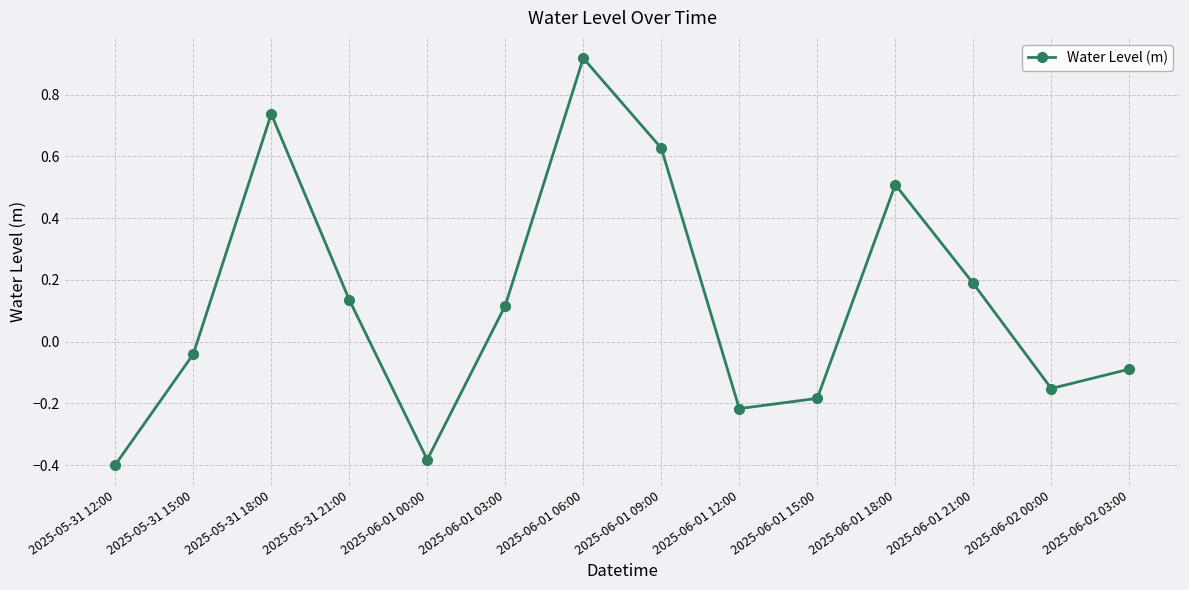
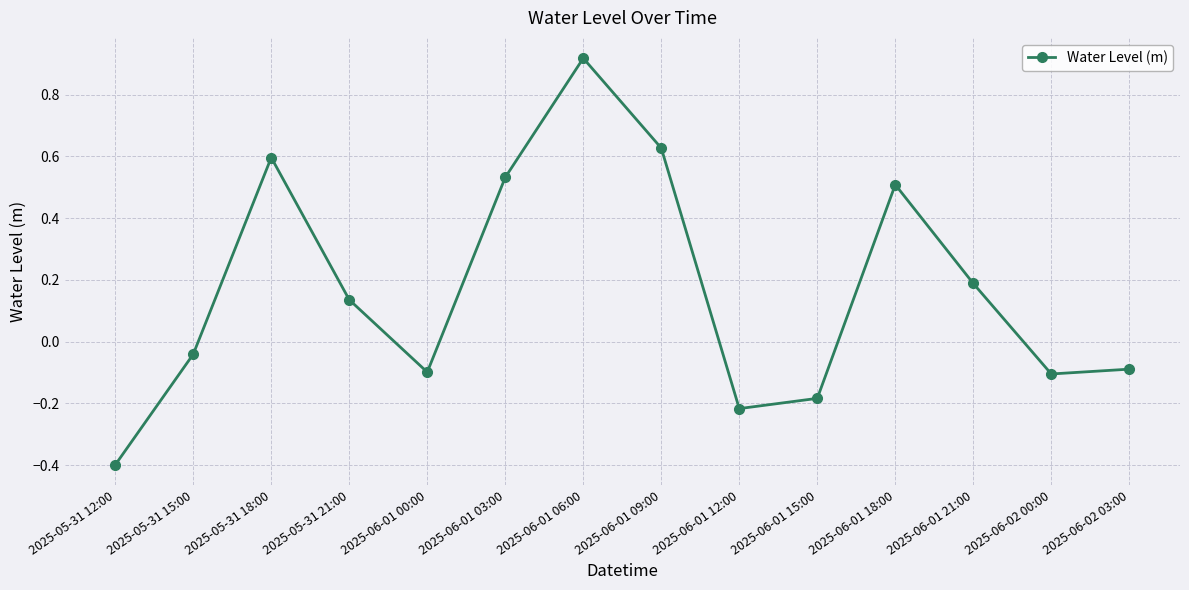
2025-05-31 18:00: 0.74 -> 0.60
2025-06-01 00:00: -0.38 -> -0.10
2025-06-01 03:00: 0.12 -> 0.53
2025-06-02 00:00: -0.15 -> -0.10
